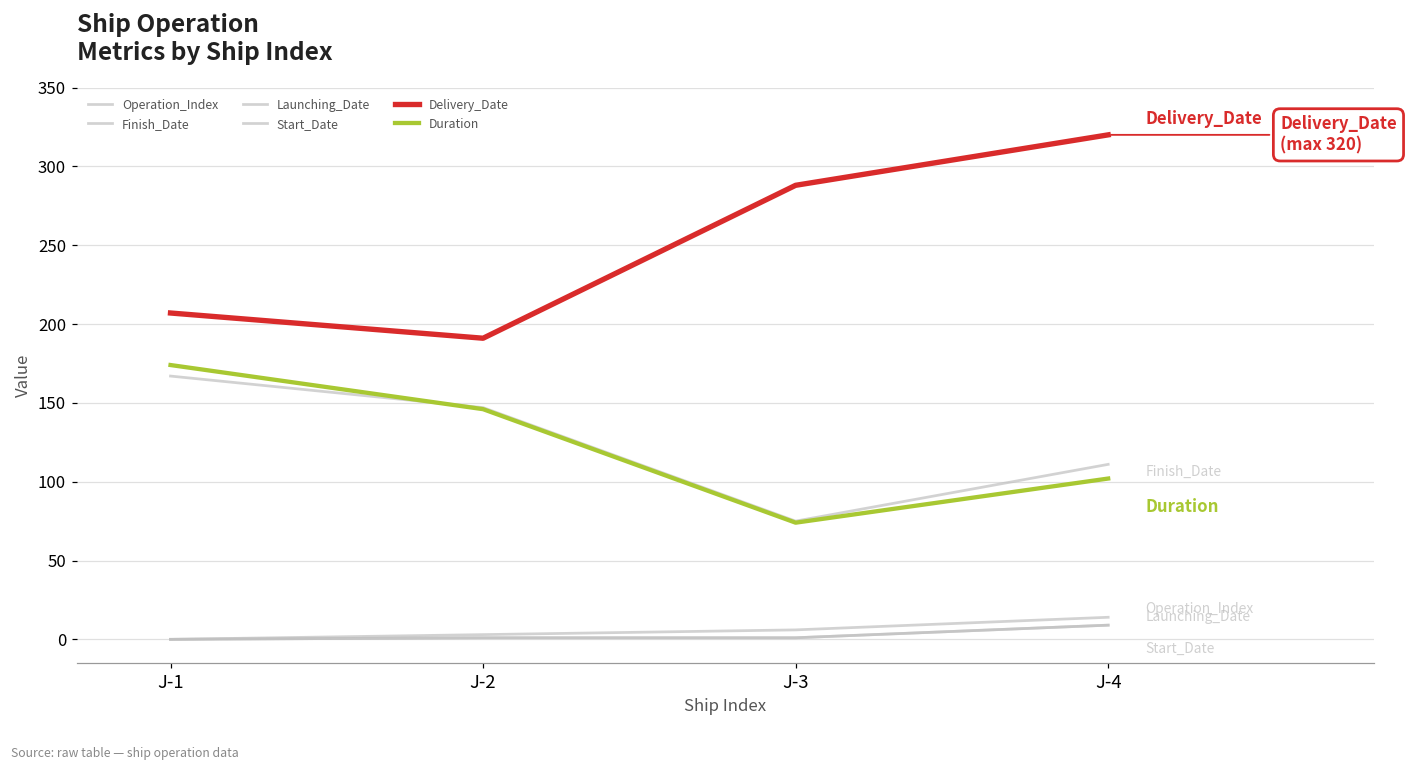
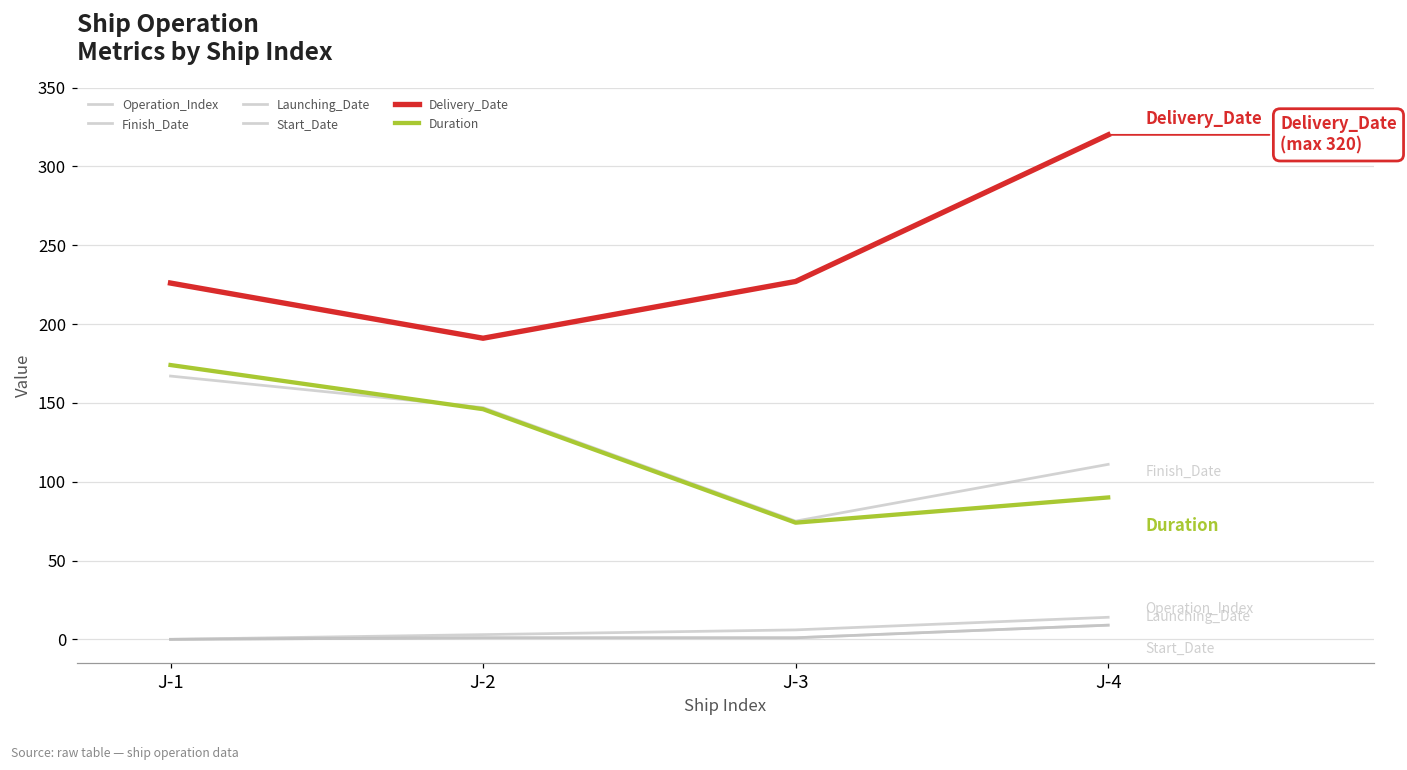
Delivery_Date, J-1: 207 -> 226
Delivery_Date, J-3: 288 -> 227
Duration, J-4: 102 -> 90
